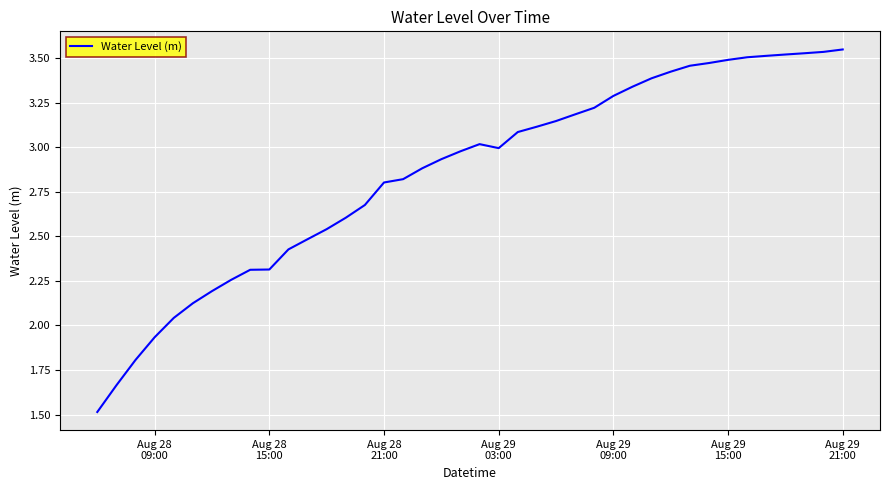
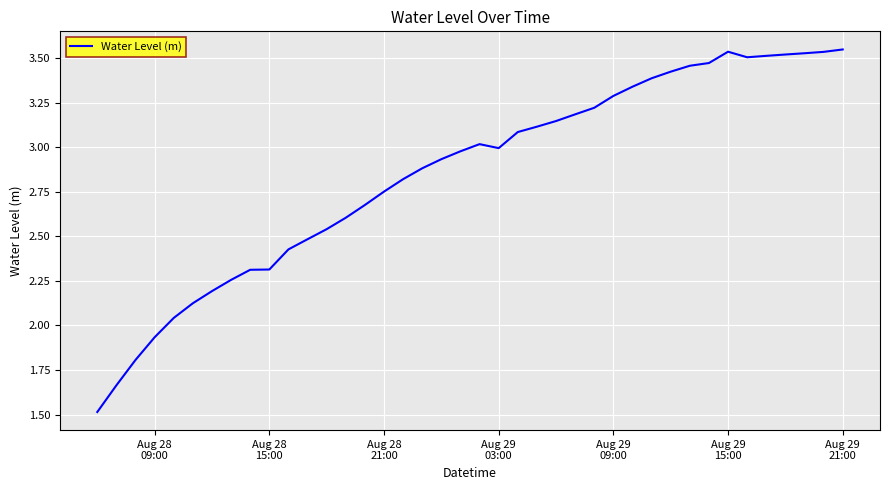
Aug 28 21:00: 2.80 -> 2.75
Aug 29 15:00: 3.49 -> 3.54
